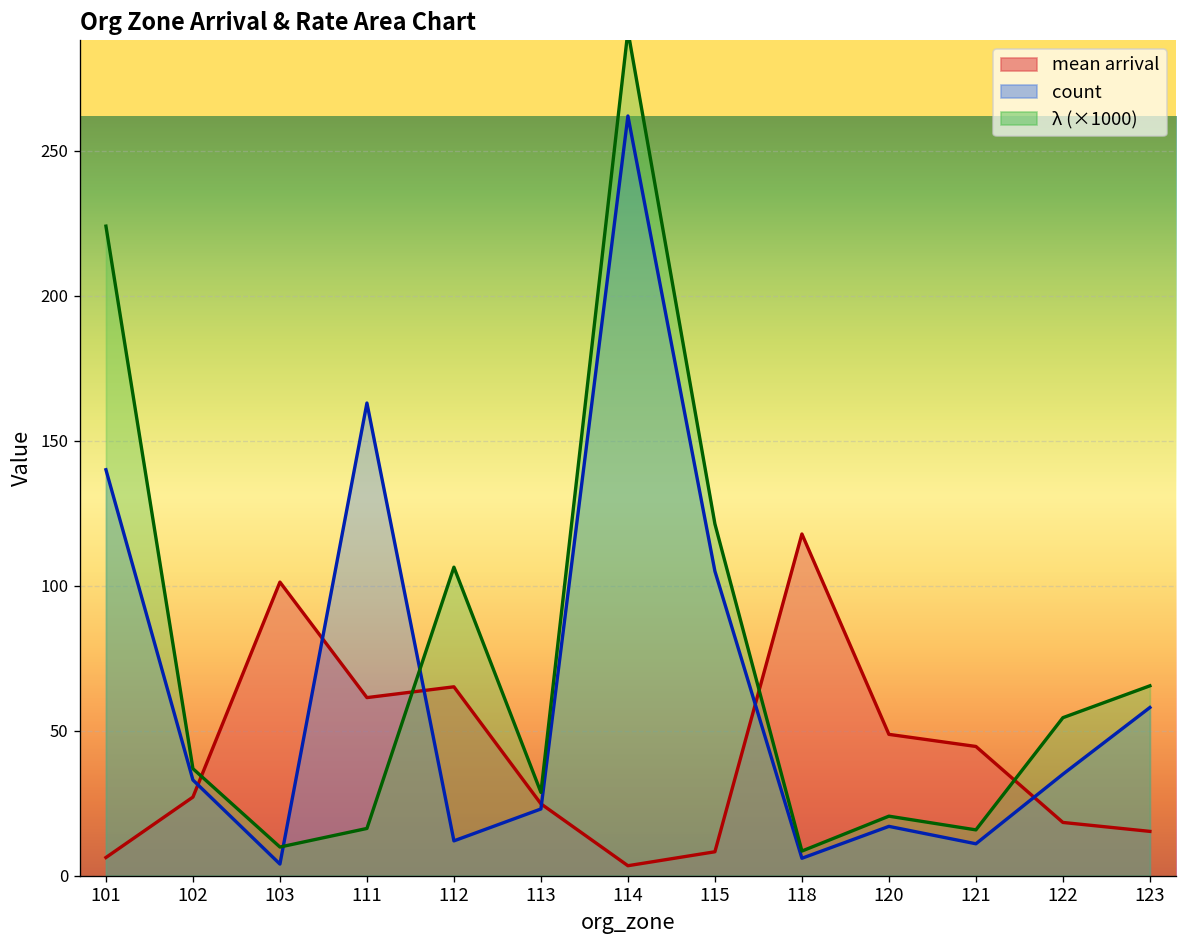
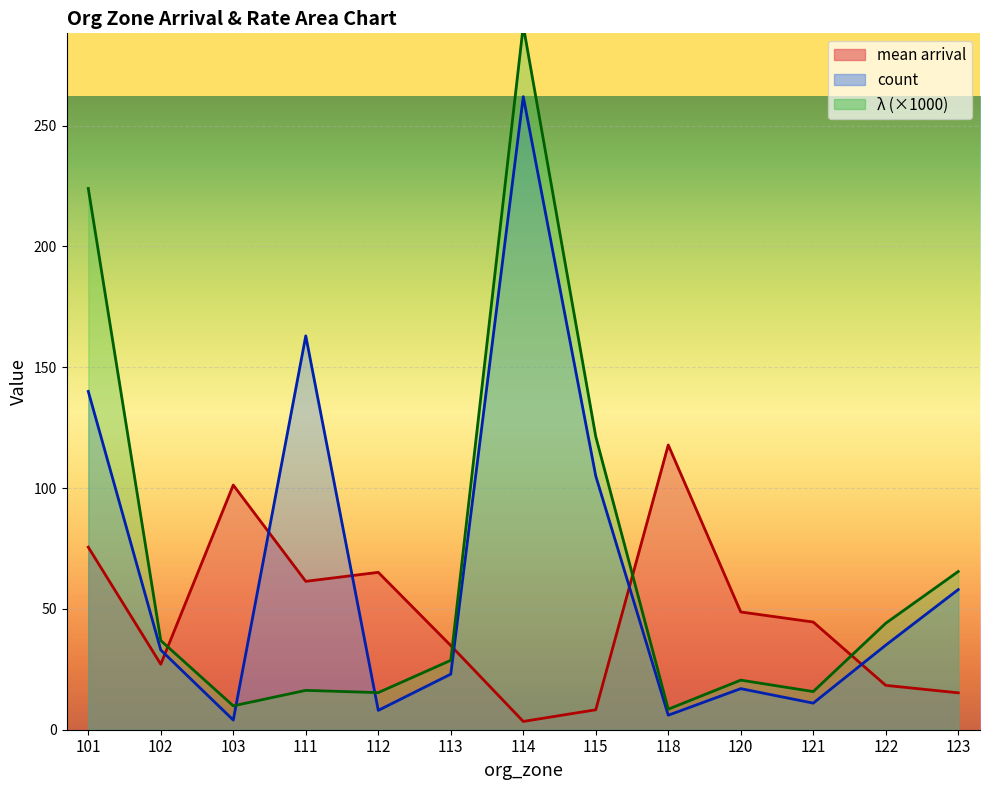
mean arrival, 101: 6 -> 76
count, 112: 12 -> 8
λ (×1000), 112: 106 -> 15
mean arrival, 113: 25 -> 35
λ (×1000), 122: 54 -> 44
